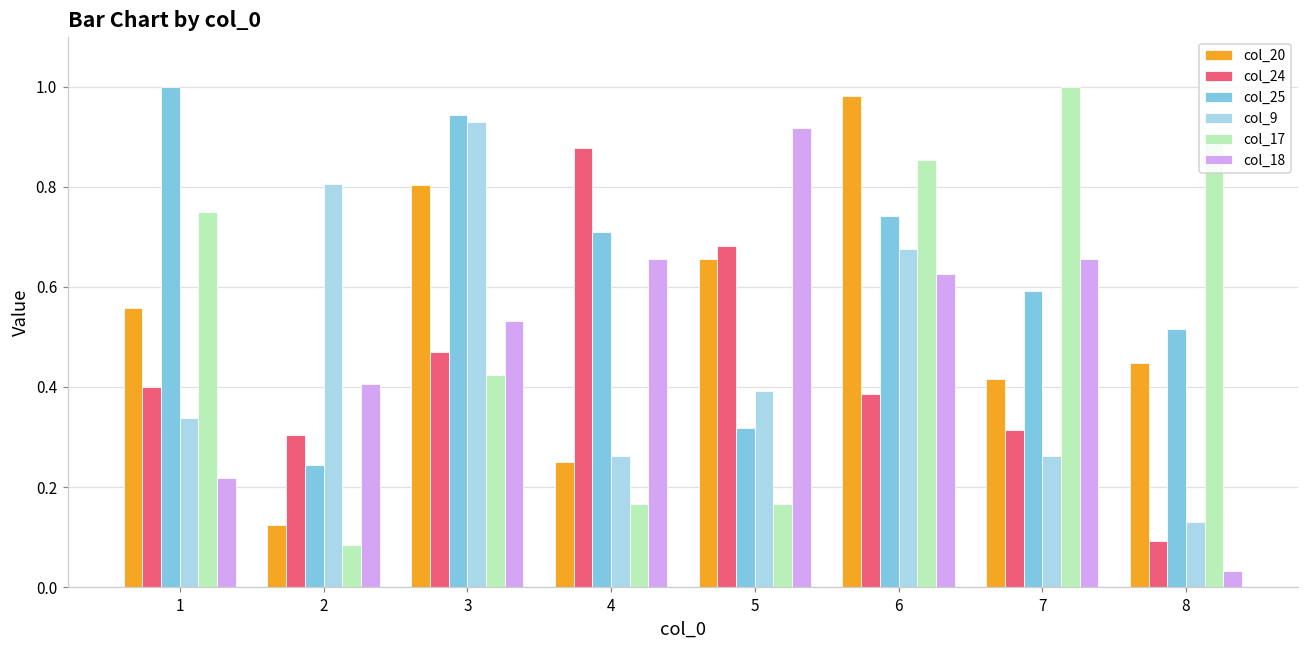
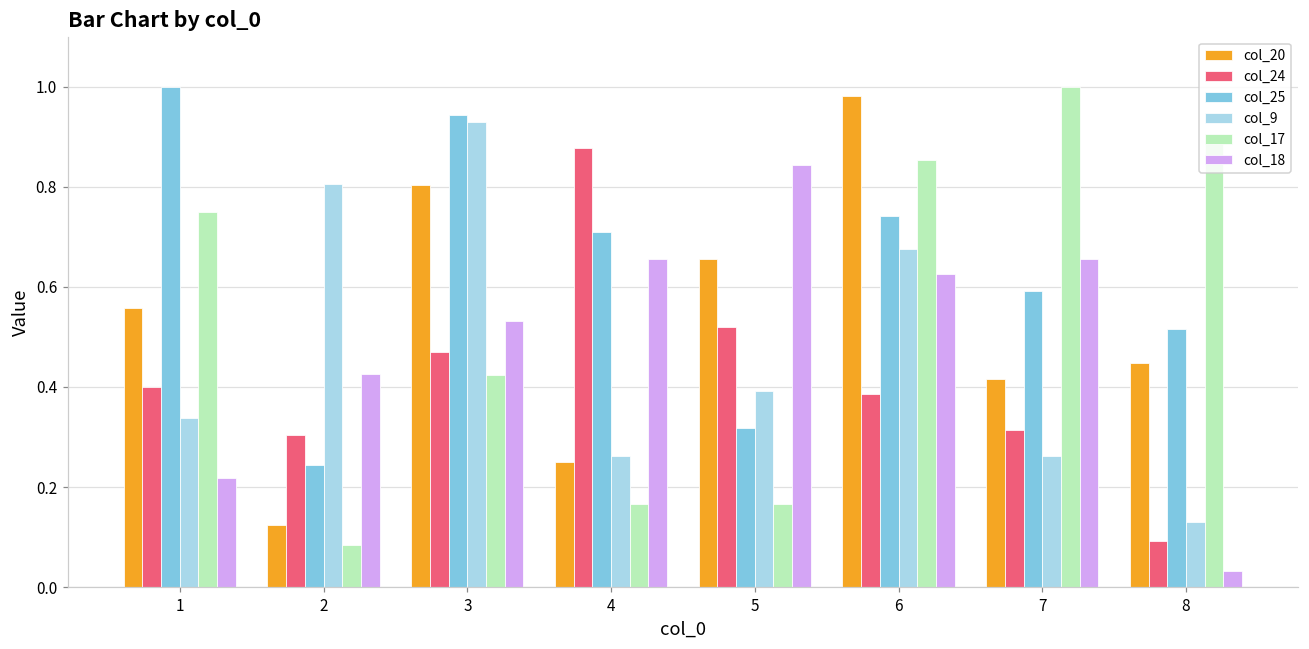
col_18, 2: 0.41 -> 0.42
col_24, 5: 0.68 -> 0.52
col_18, 5: 0.92 -> 0.84
